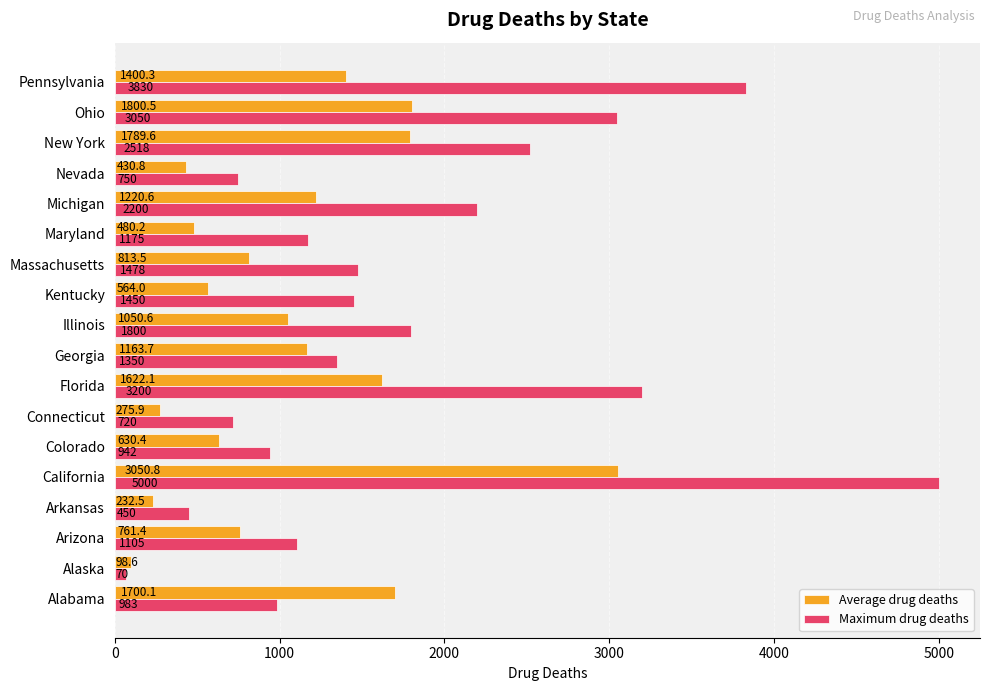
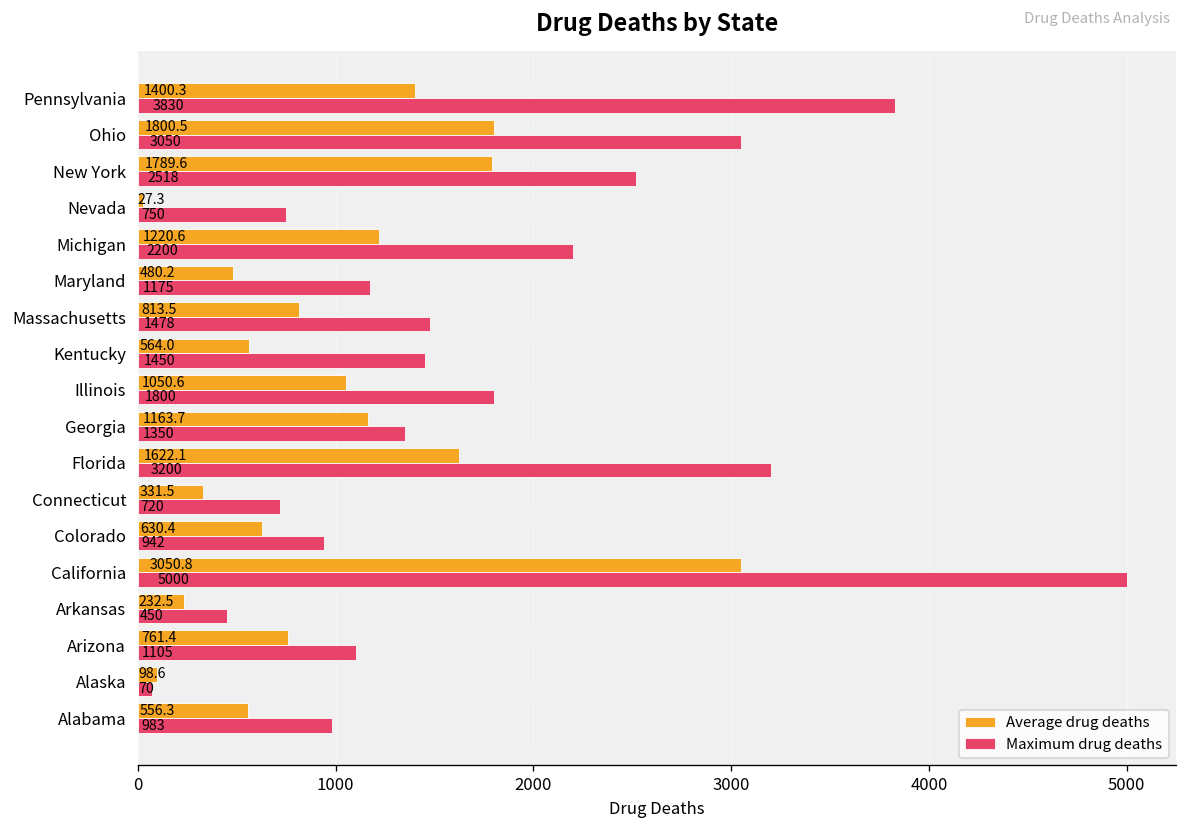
Average drug deaths, Nevada: 430.8 -> 27.3
Average drug deaths, Connecticut: 275.9 -> 331.5
Average drug deaths, Alabama: 1700.1 -> 556.3
